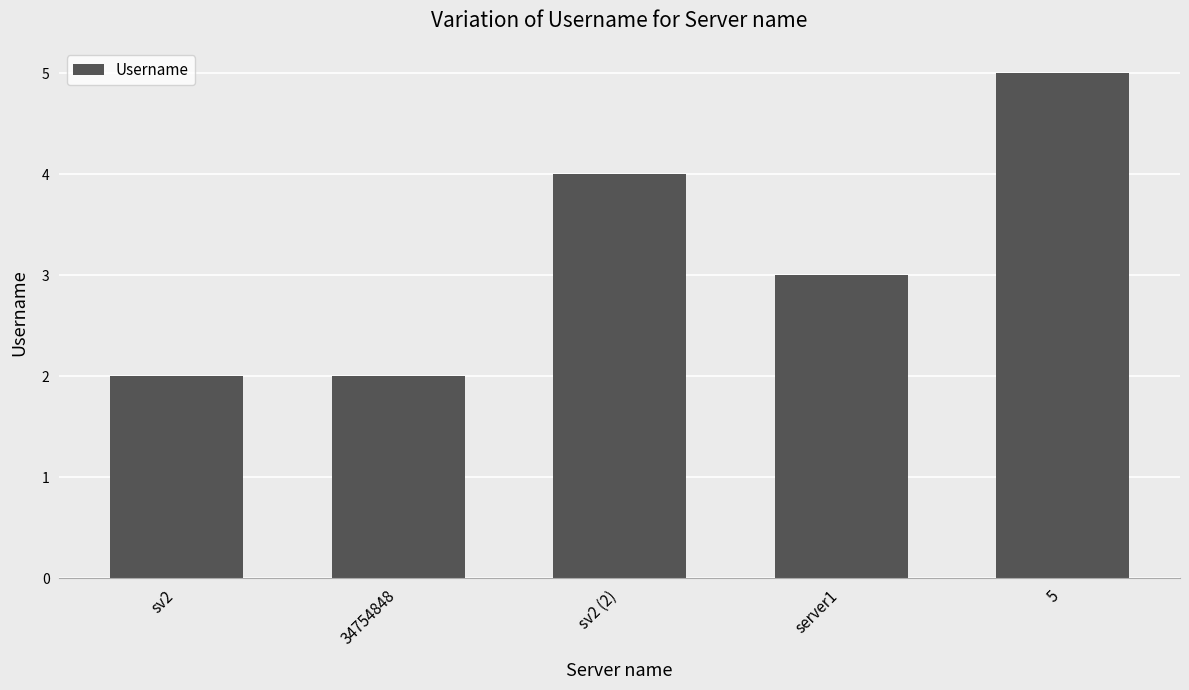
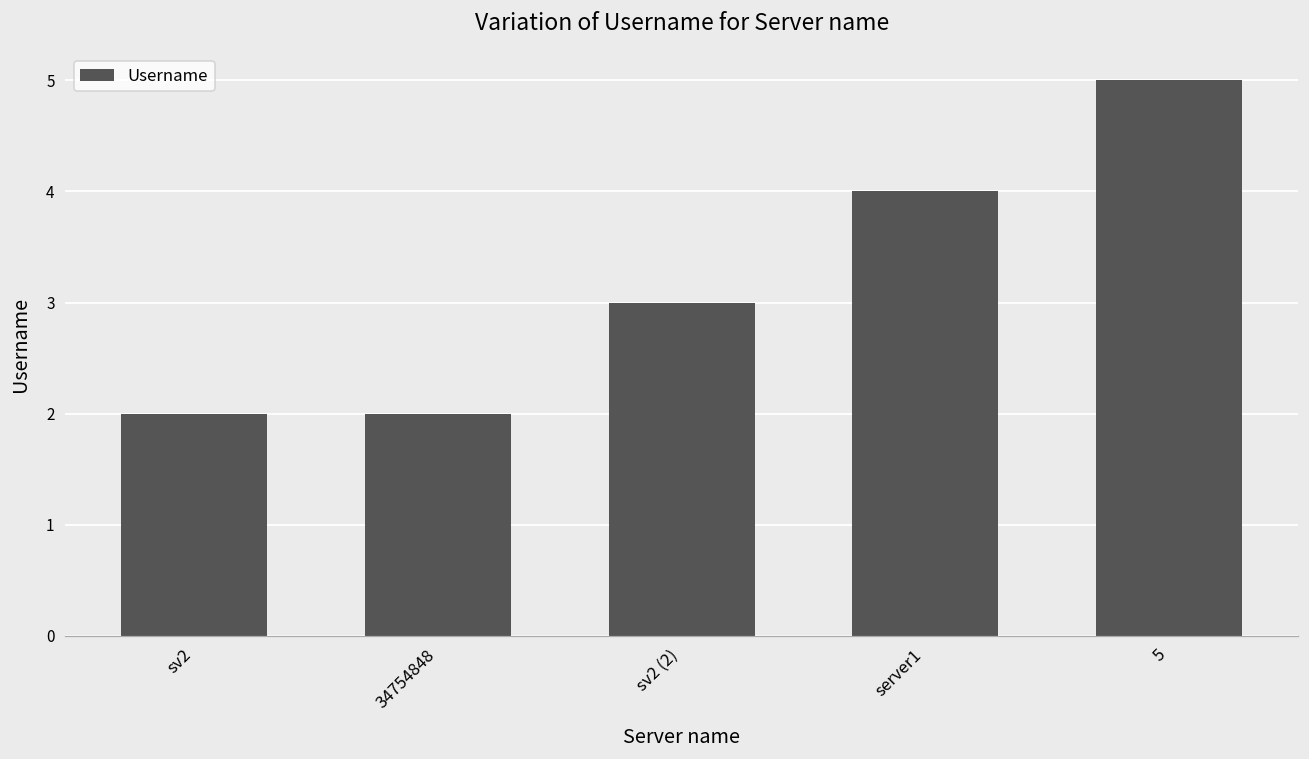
sv2 (2): 4 -> 3
server1: 3 -> 4
